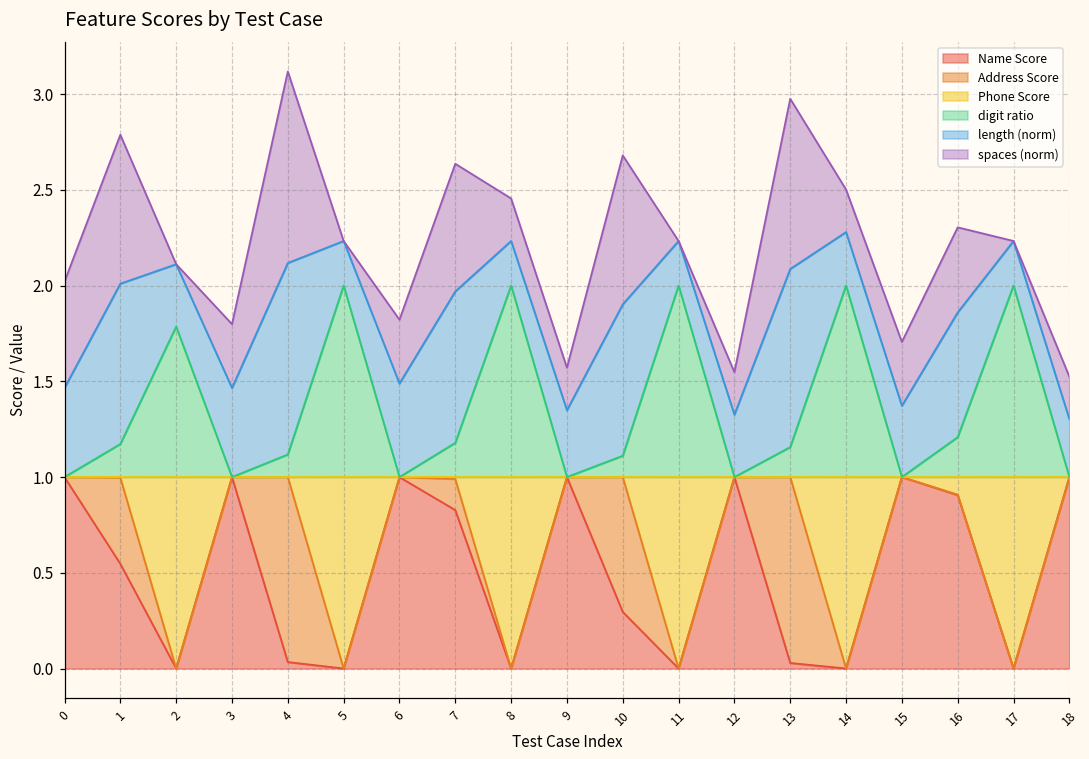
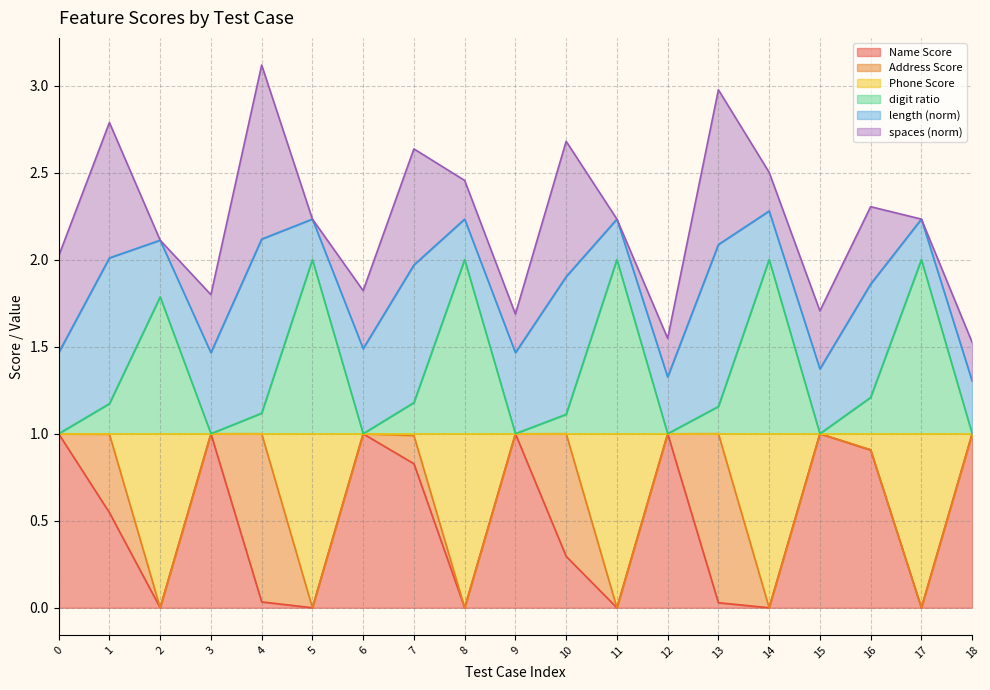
length (norm), 9: 0.35 -> 0.47
